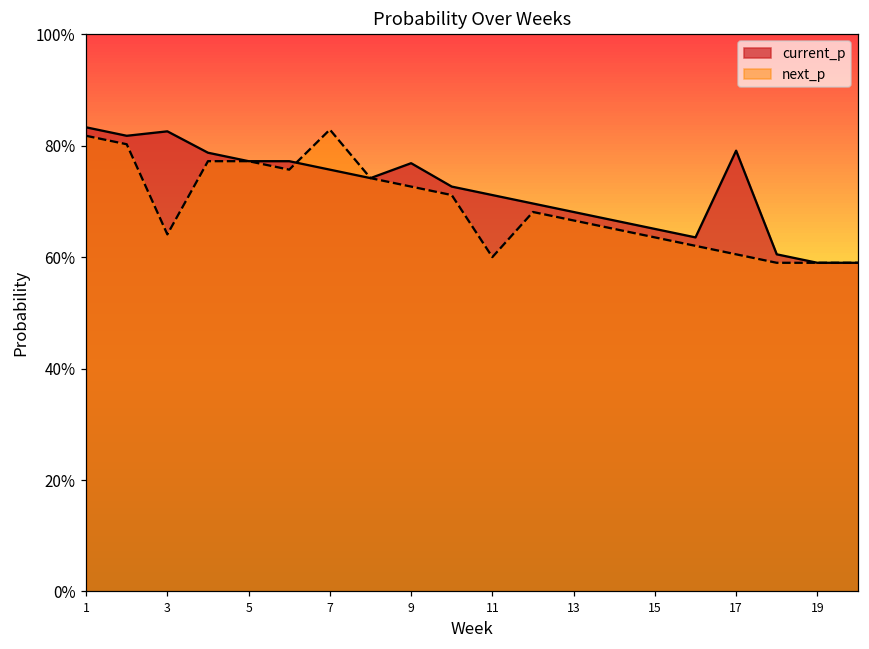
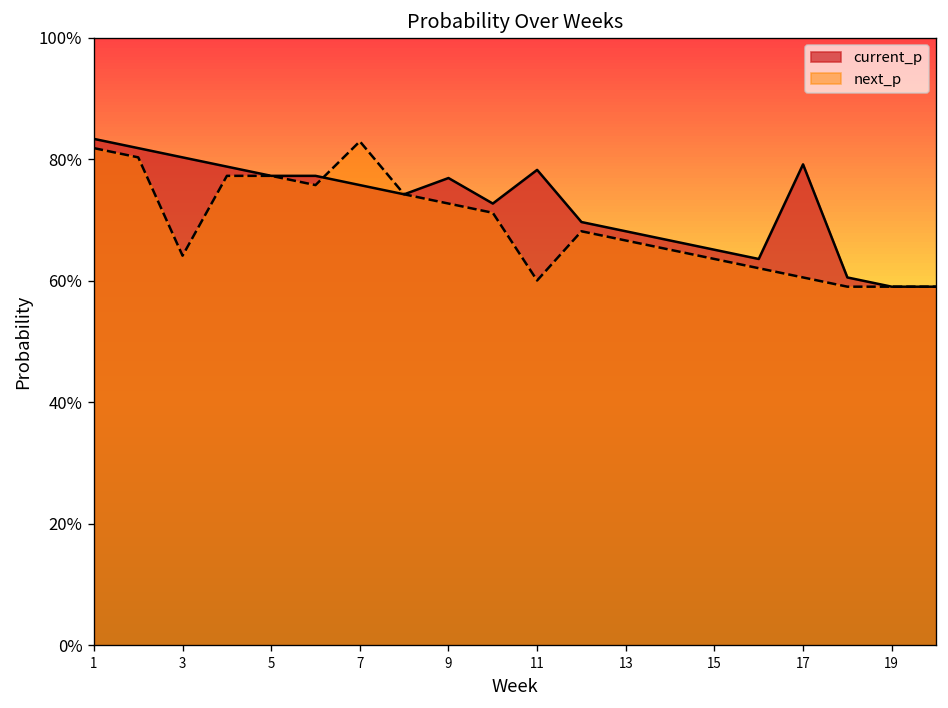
current_p, 3: 83% -> 80%
current_p, 11: 71% -> 78%
